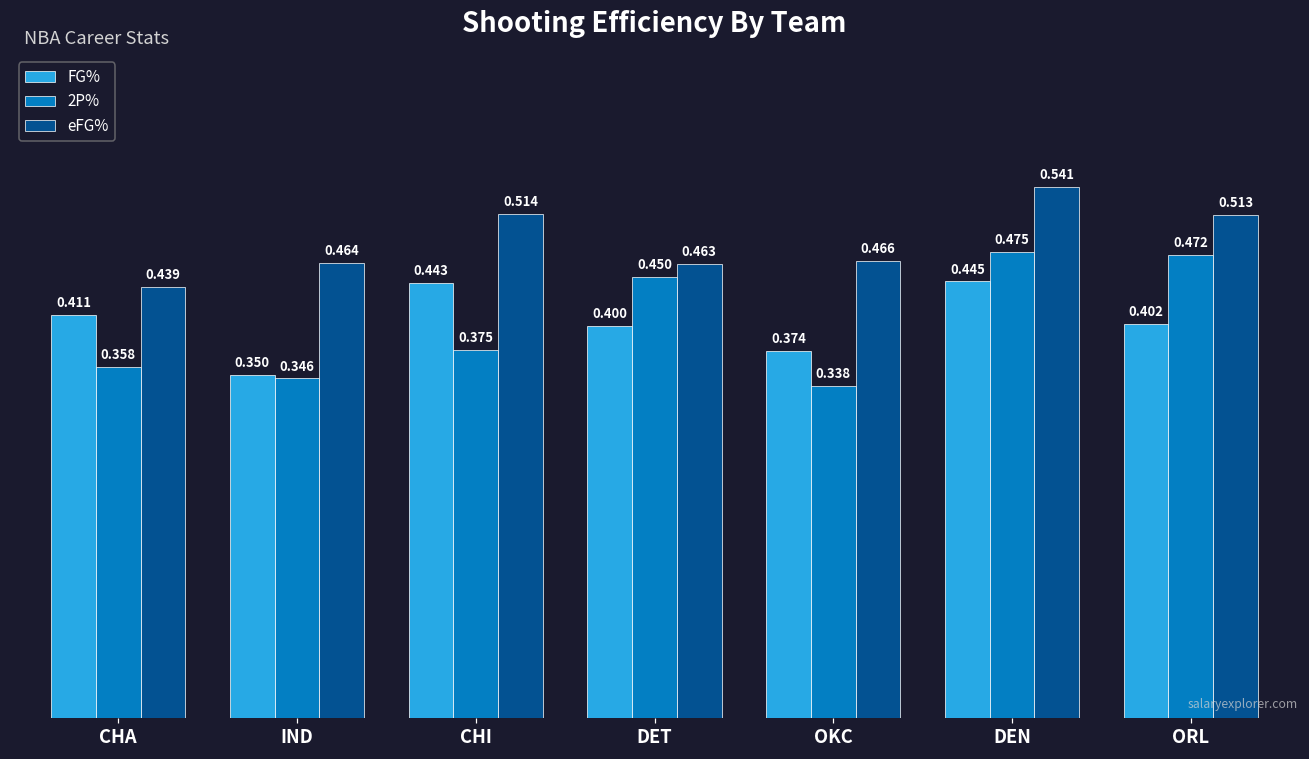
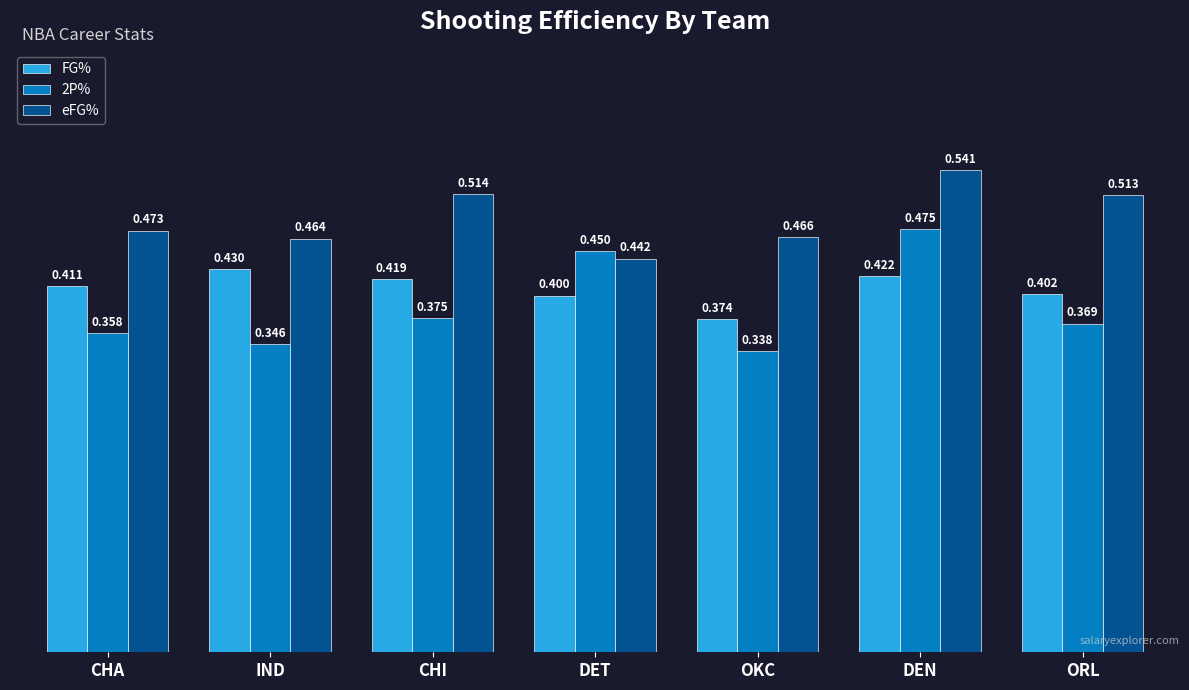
eFG%, CHA: 0.439 -> 0.473
FG%, IND: 0.350 -> 0.430
FG%, CHI: 0.443 -> 0.419
eFG%, DET: 0.463 -> 0.442
FG%, DEN: 0.445 -> 0.422
2P%, ORL: 0.472 -> 0.369
